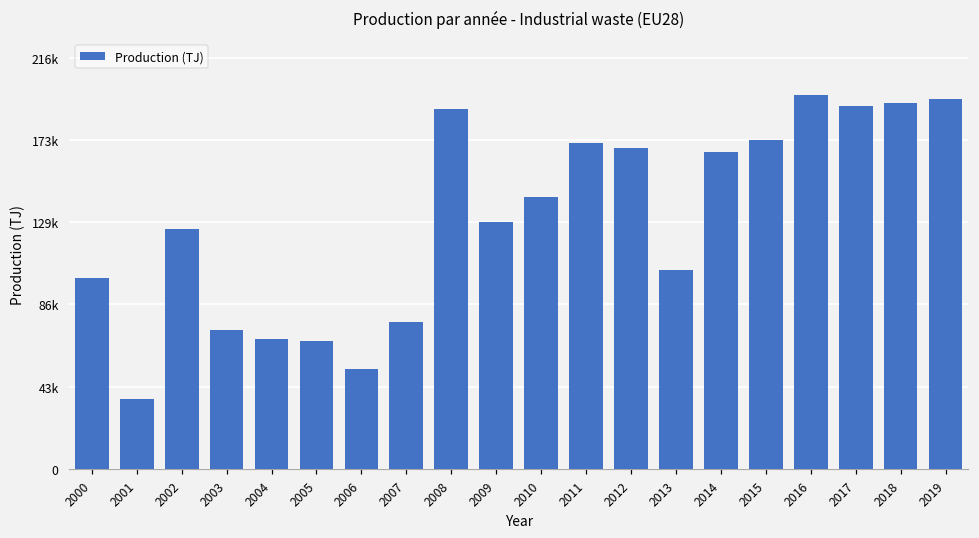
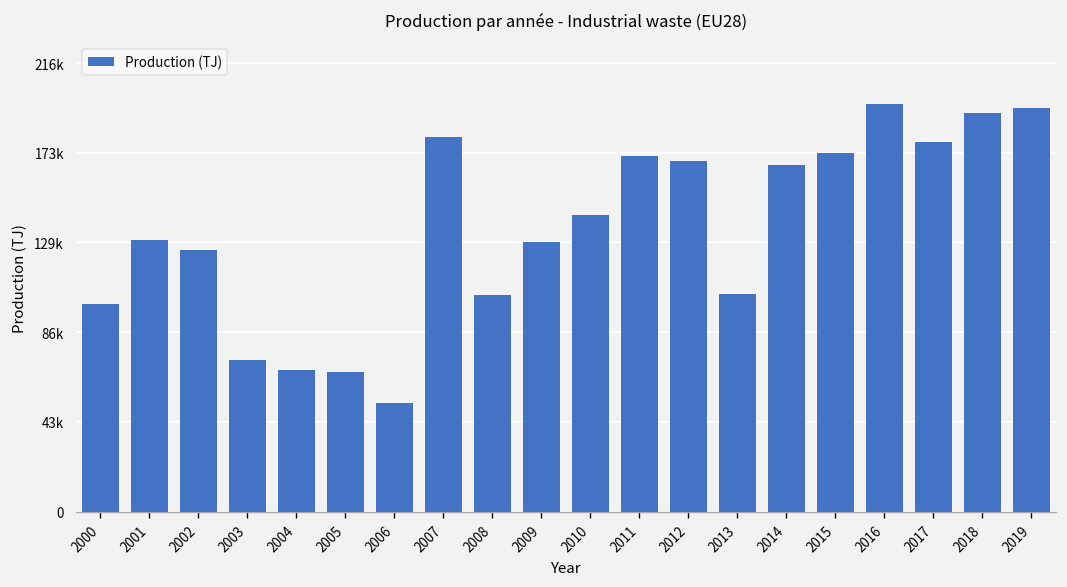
2001: 37000 -> 131000
2007: 77000 -> 181000
2008: 189000 -> 104000
2017: 191000 -> 179000
